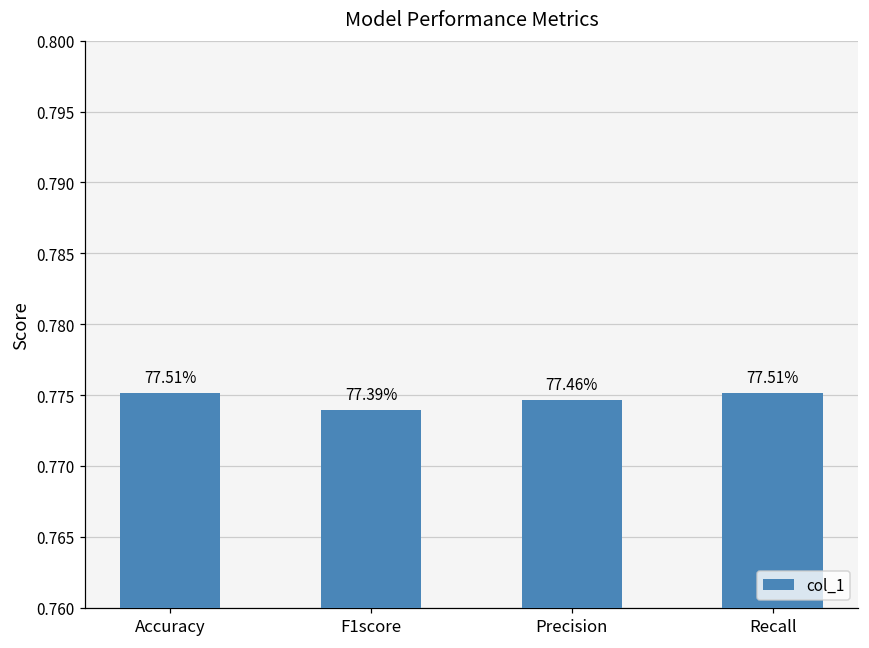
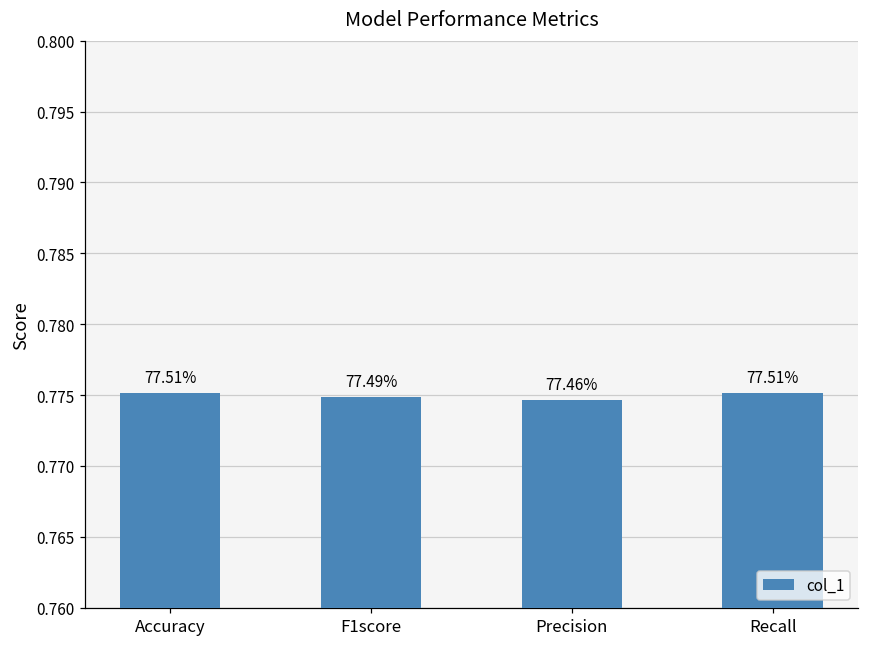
F1score: 77.39% -> 77.49%
